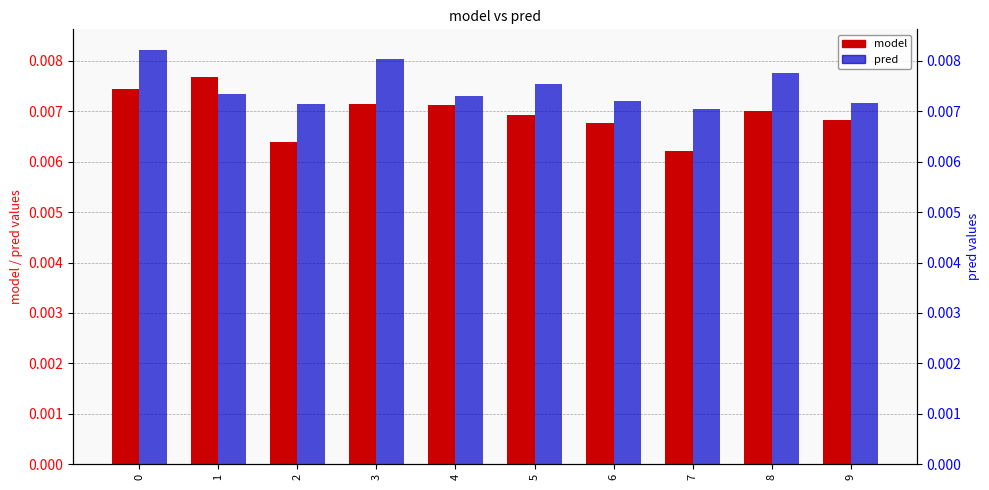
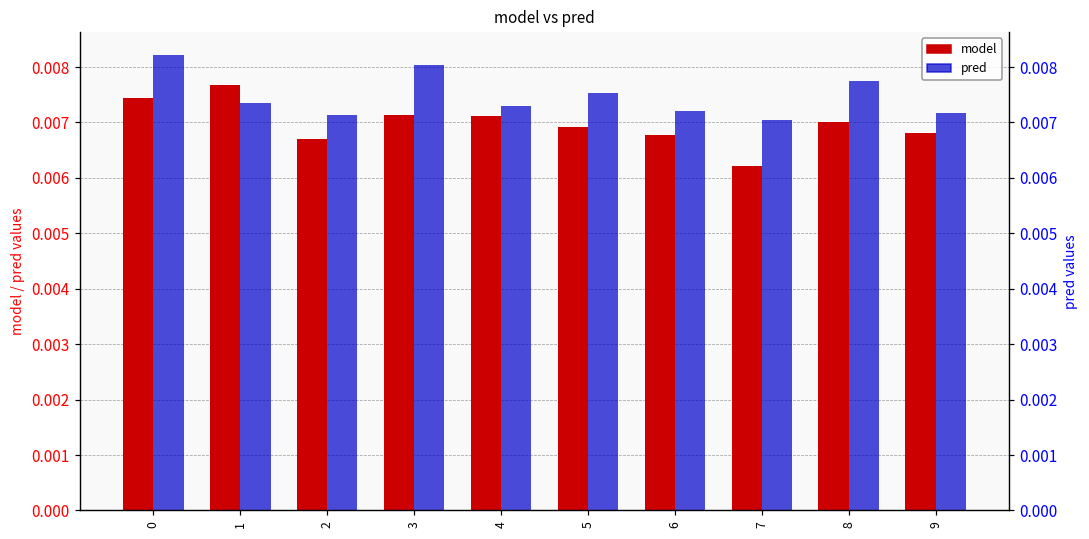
model, 2: 0.0064 -> 0.0067
